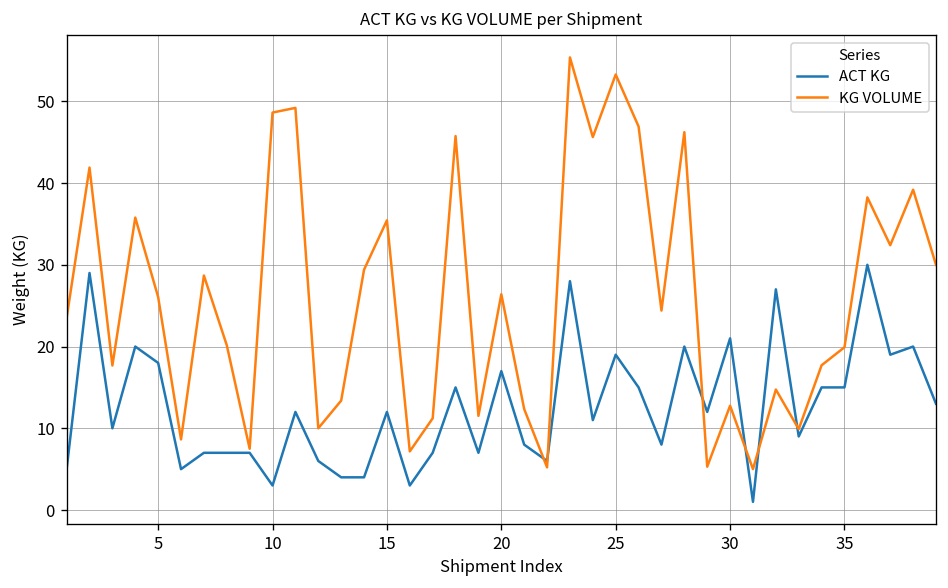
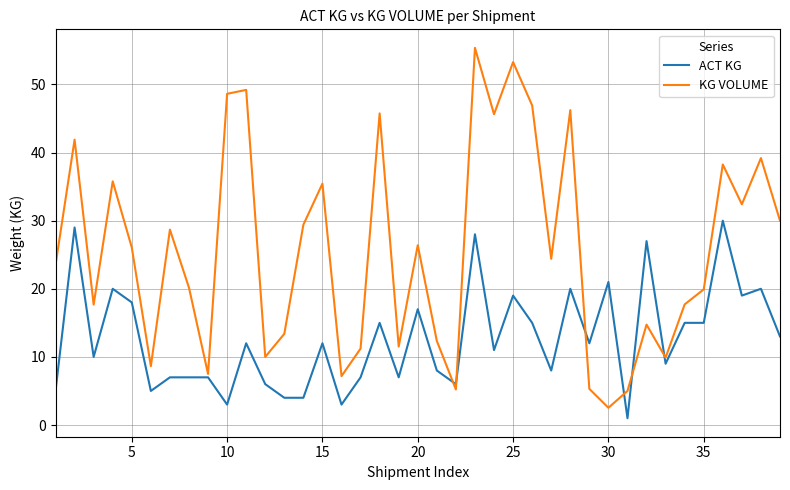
KG VOLUME, 30: 13 -> 3
